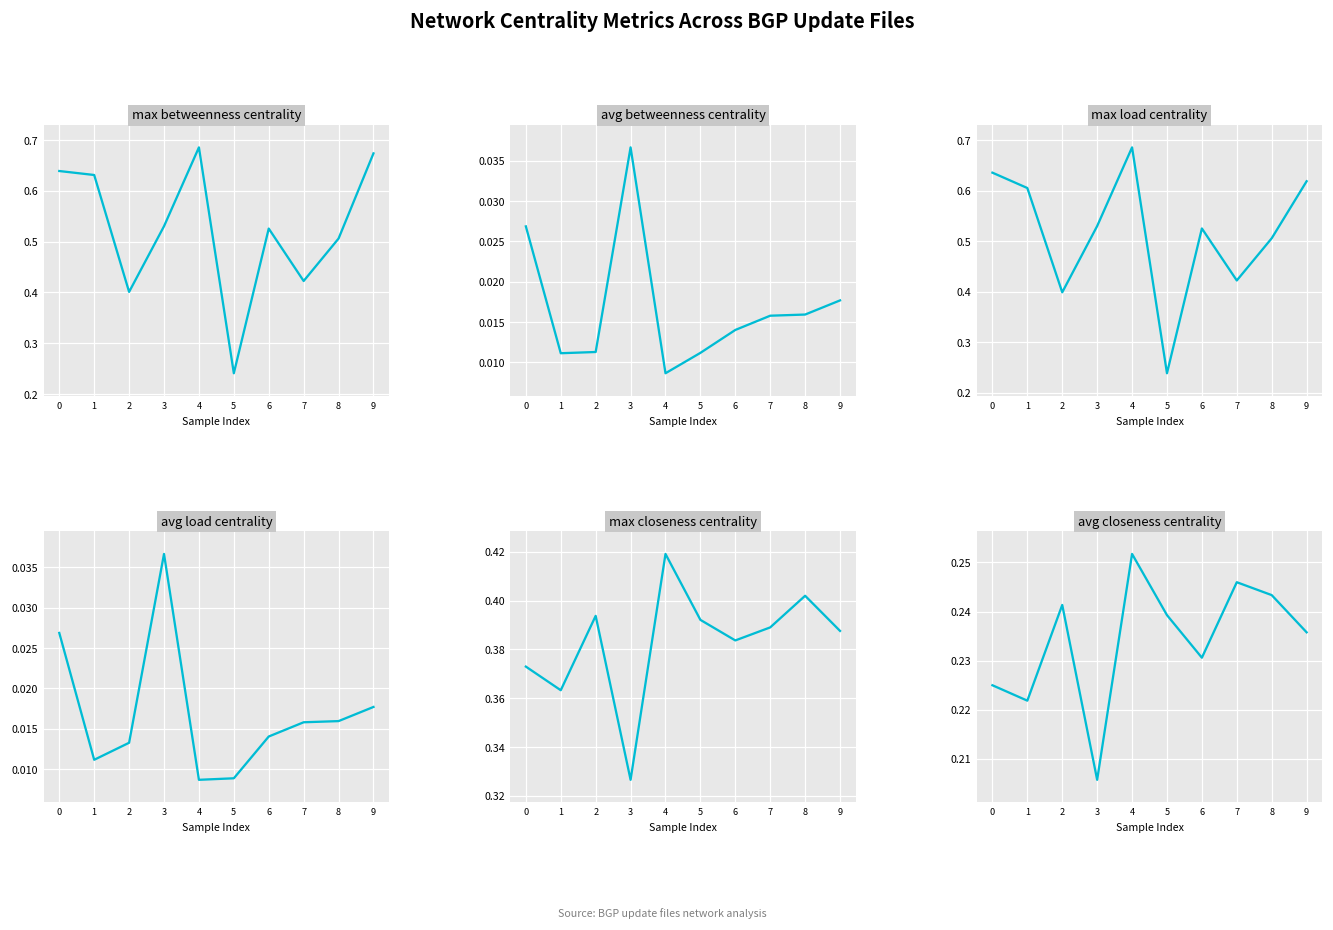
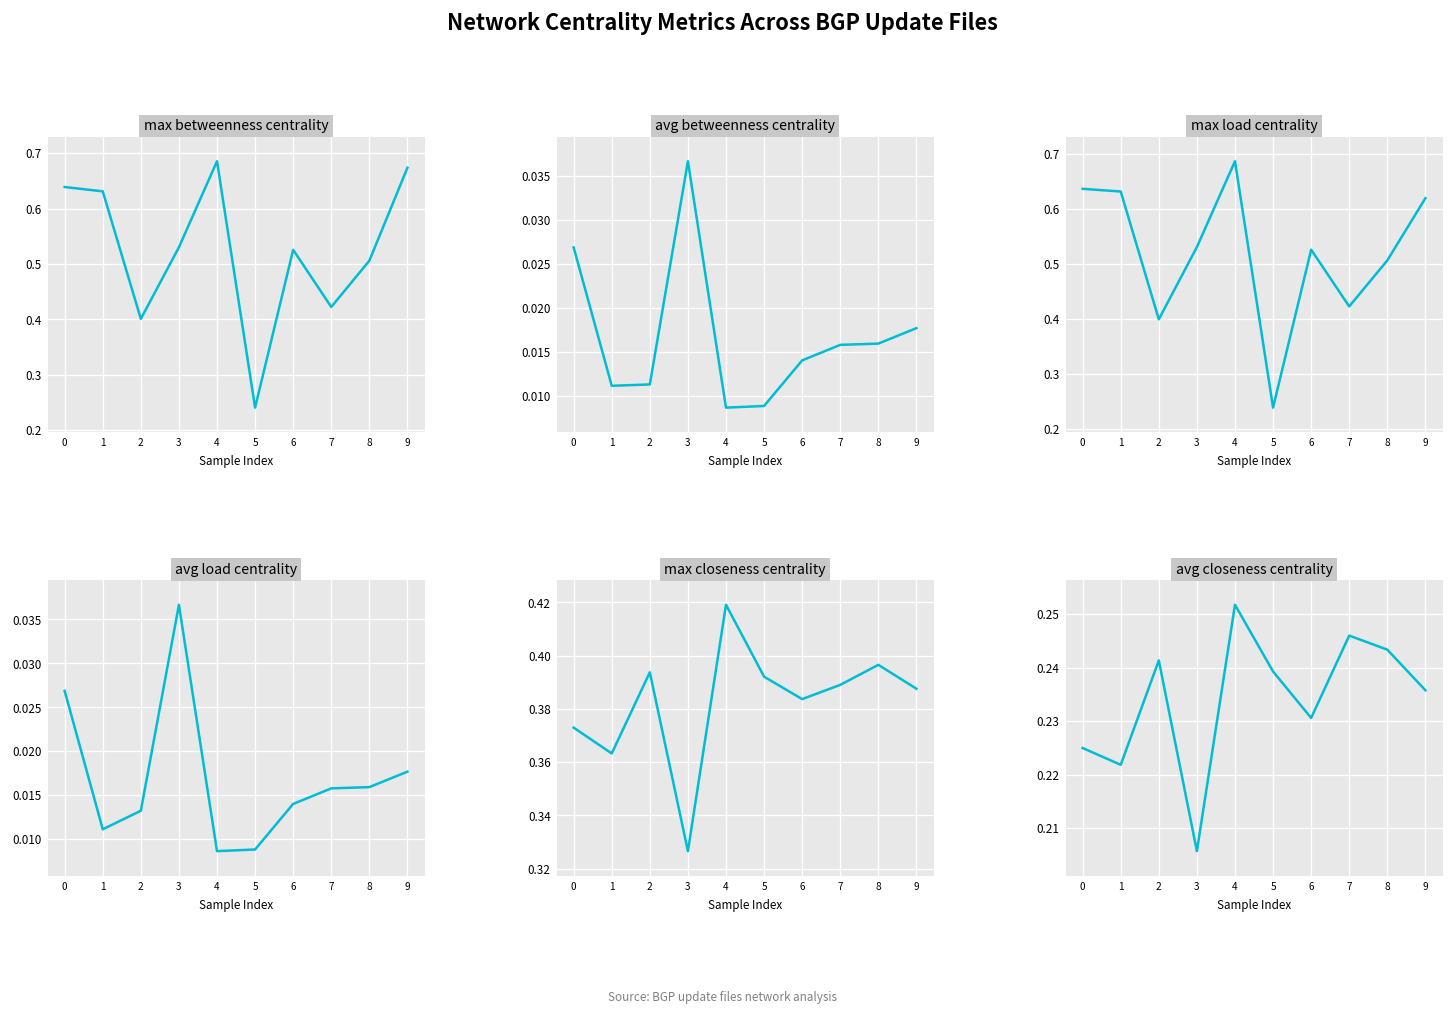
avg betweenness centrality, 5: 0.011 -> 0.009
max load centrality, 1: 0.61 -> 0.63
max closeness centrality, 8: 0.402 -> 0.397
